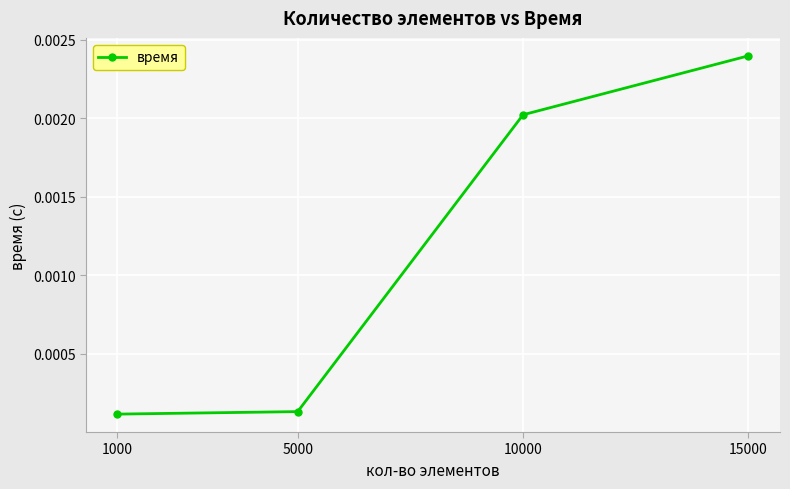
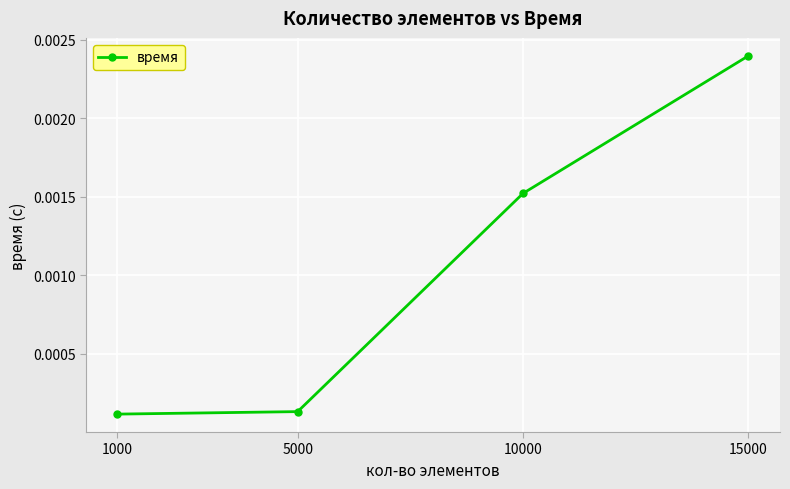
10000: 0.00202 -> 0.00152
